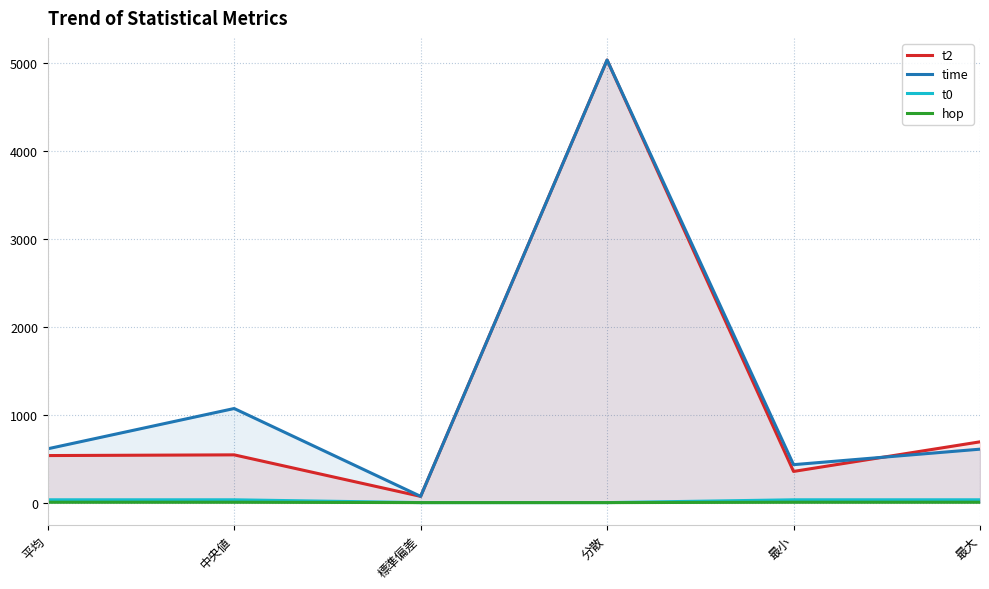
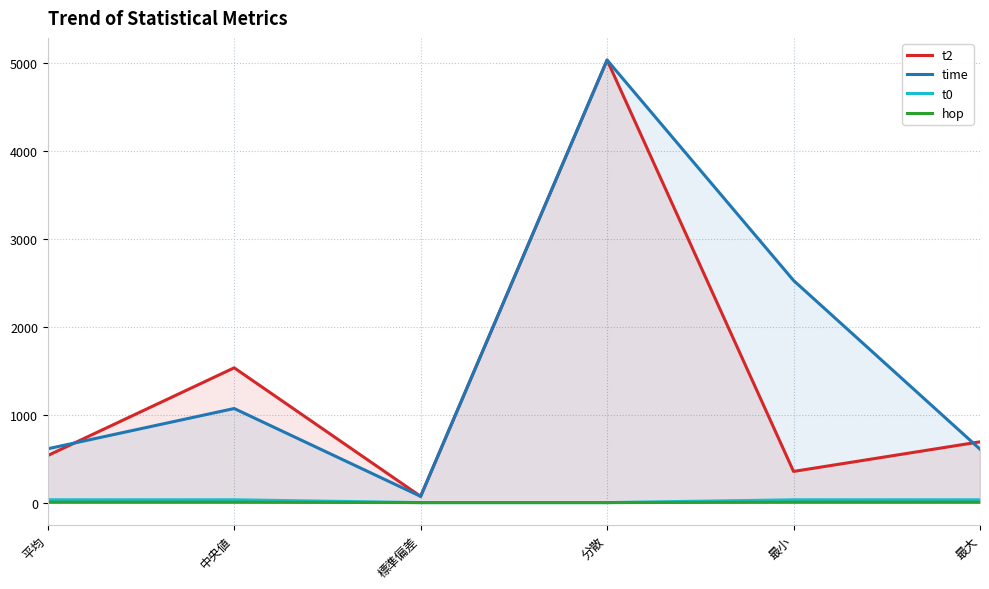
t2, 中央値: 500 -> 1500
time, 最小: 400 -> 2500
